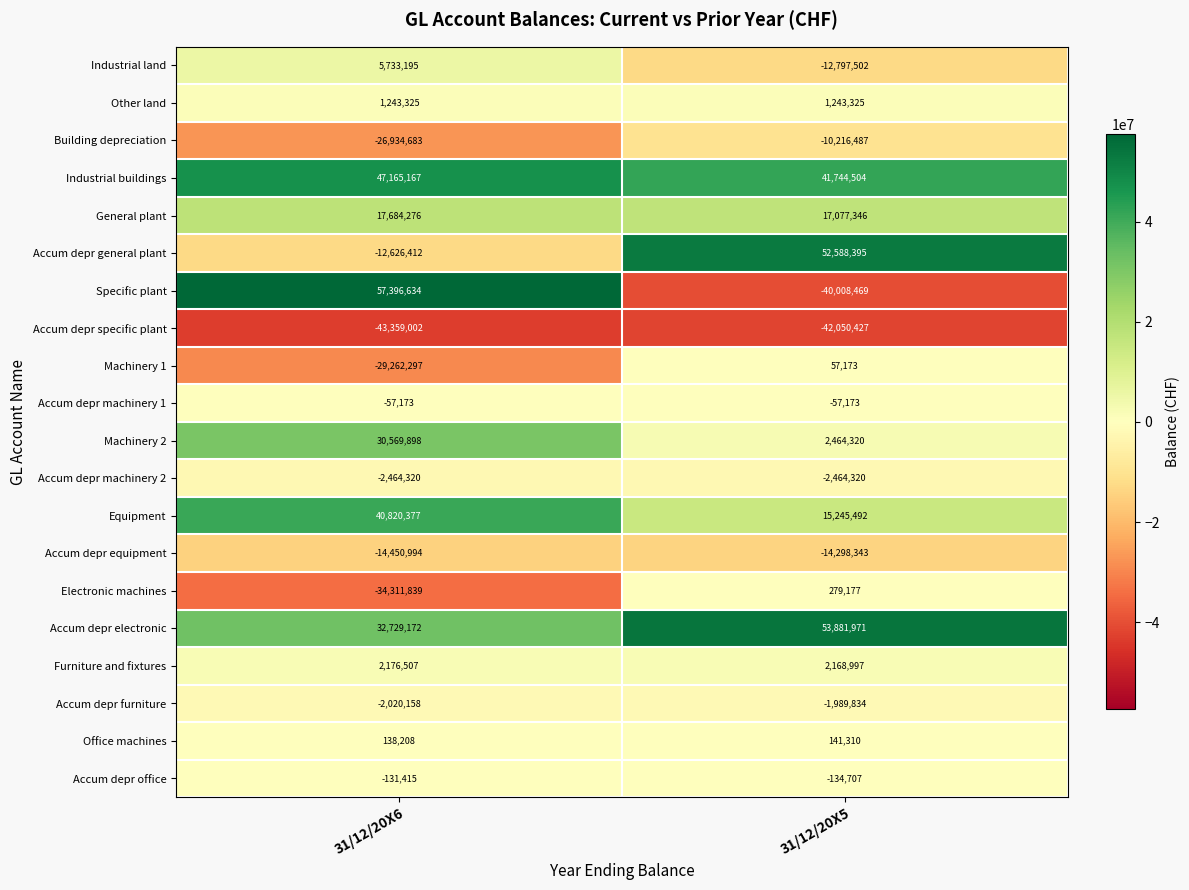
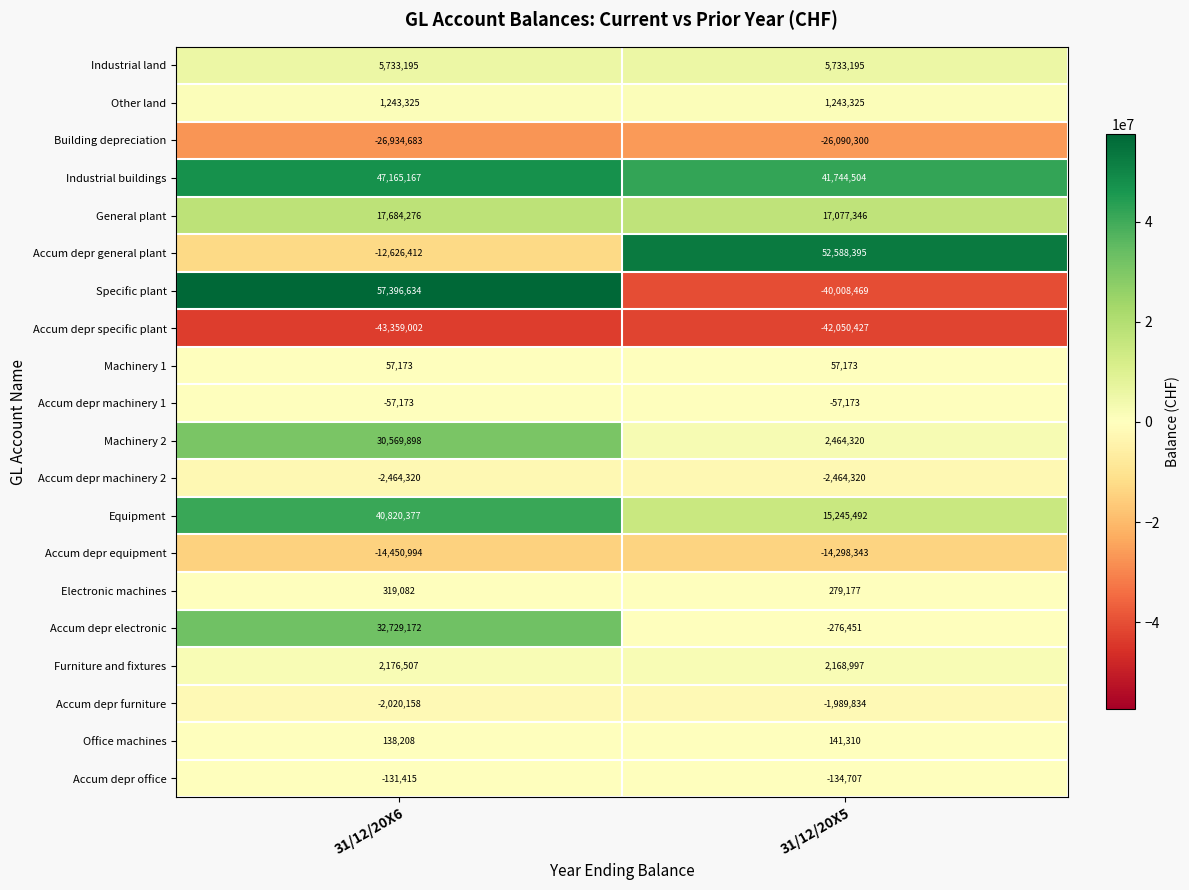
Industrial land, 31/12/20X5: -12,797,502 -> 5,733,195
Building depreciation, 31/12/20X5: -10,216,487 -> -26,090,300
Machinery 1, 31/12/20X6: -29,262,297 -> 57,173
Electronic machines, 31/12/20X6: -34,311,839 -> 319,082
Accum depr electronic, 31/12/20X5: 53,881,971 -> -276,451
